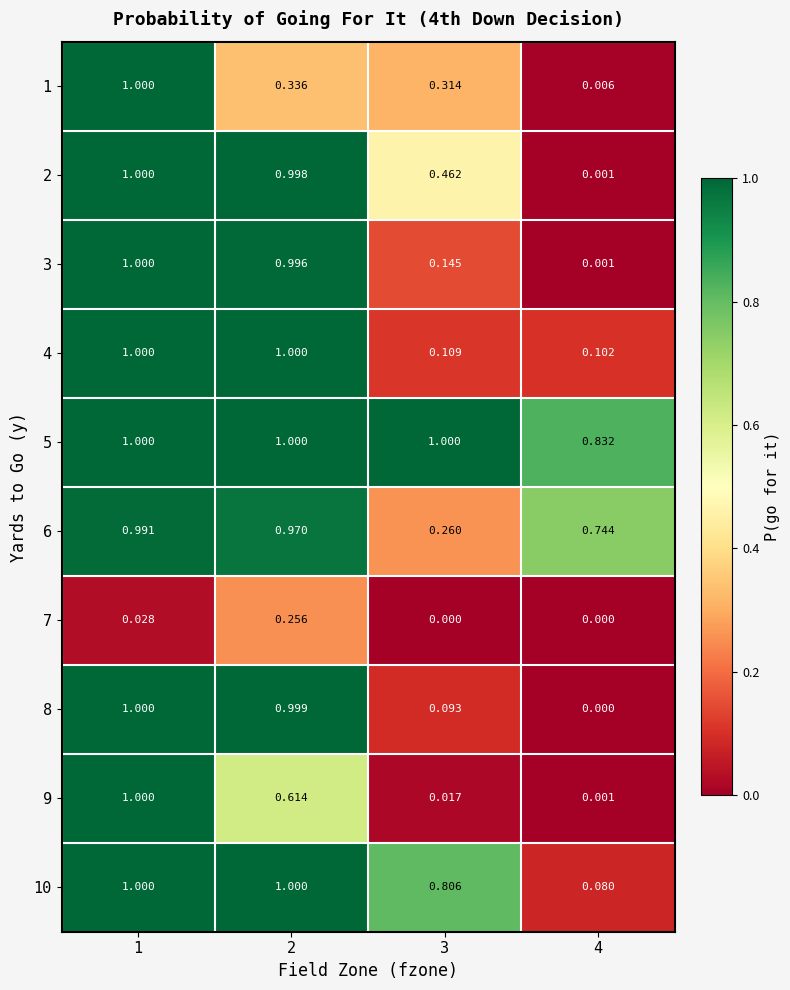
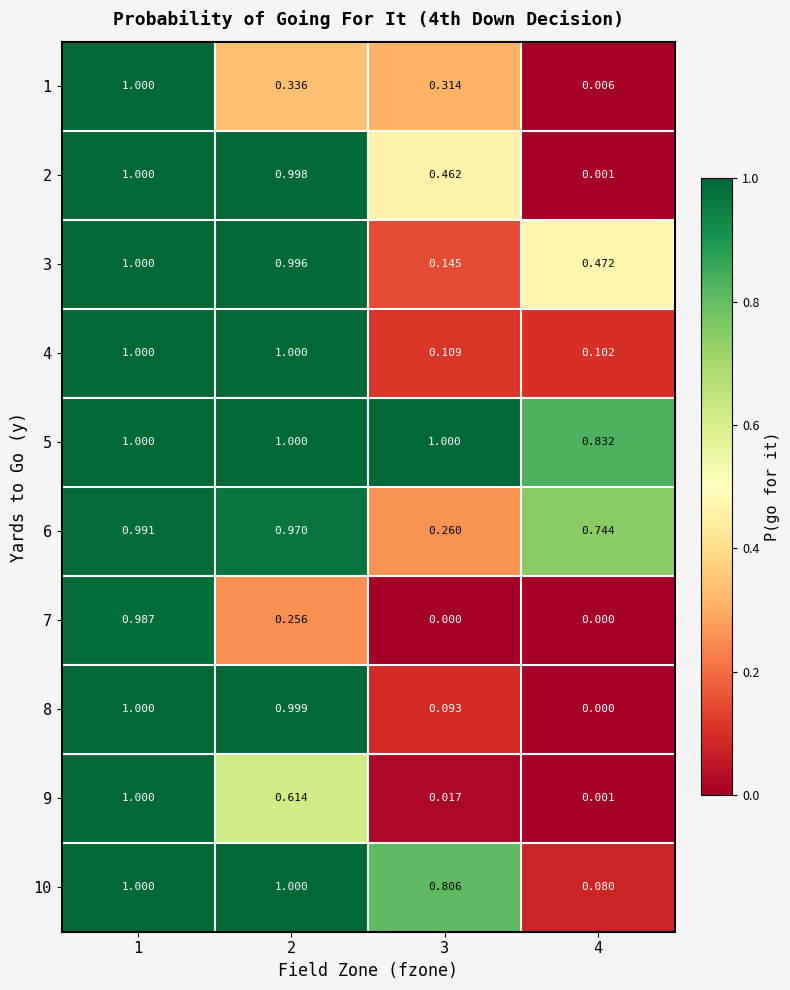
3, 4: 0.001 -> 0.472
7, 1: 0.028 -> 0.987
